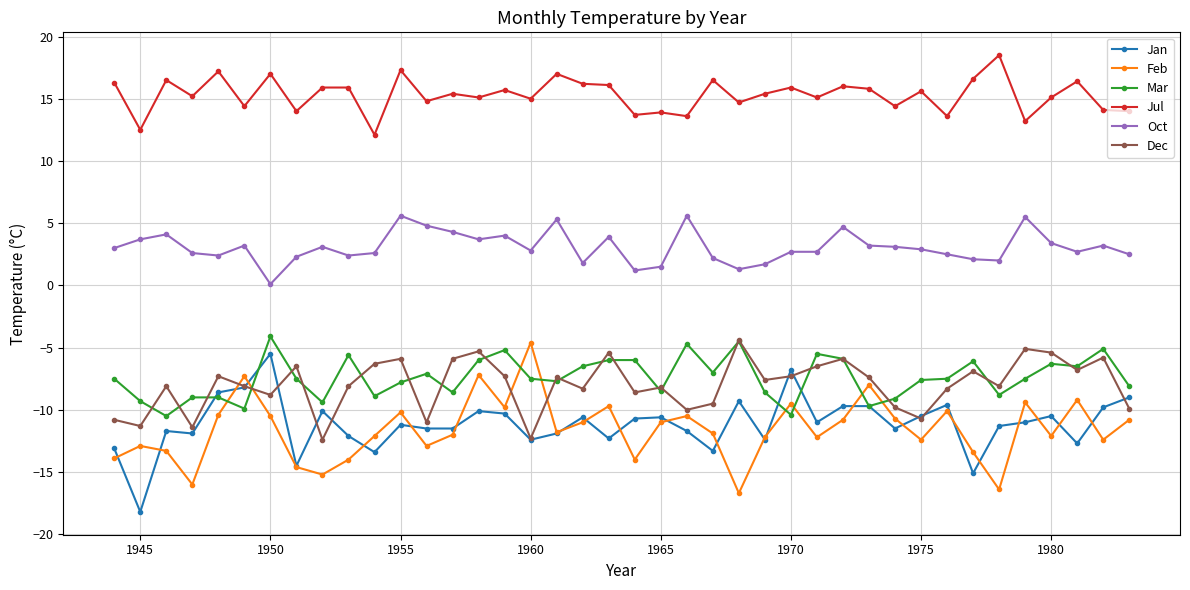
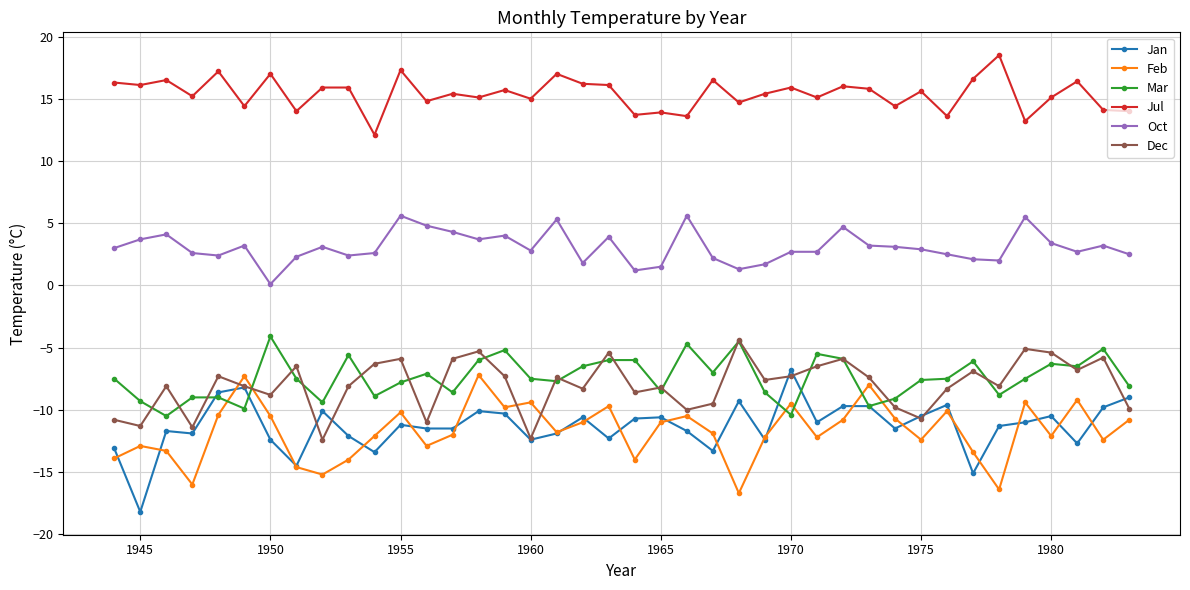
Jul, 1945: 12.5 -> 16.1
Jan, 1950: -5.5 -> -12.4
Feb, 1960: -4.6 -> -9.4
